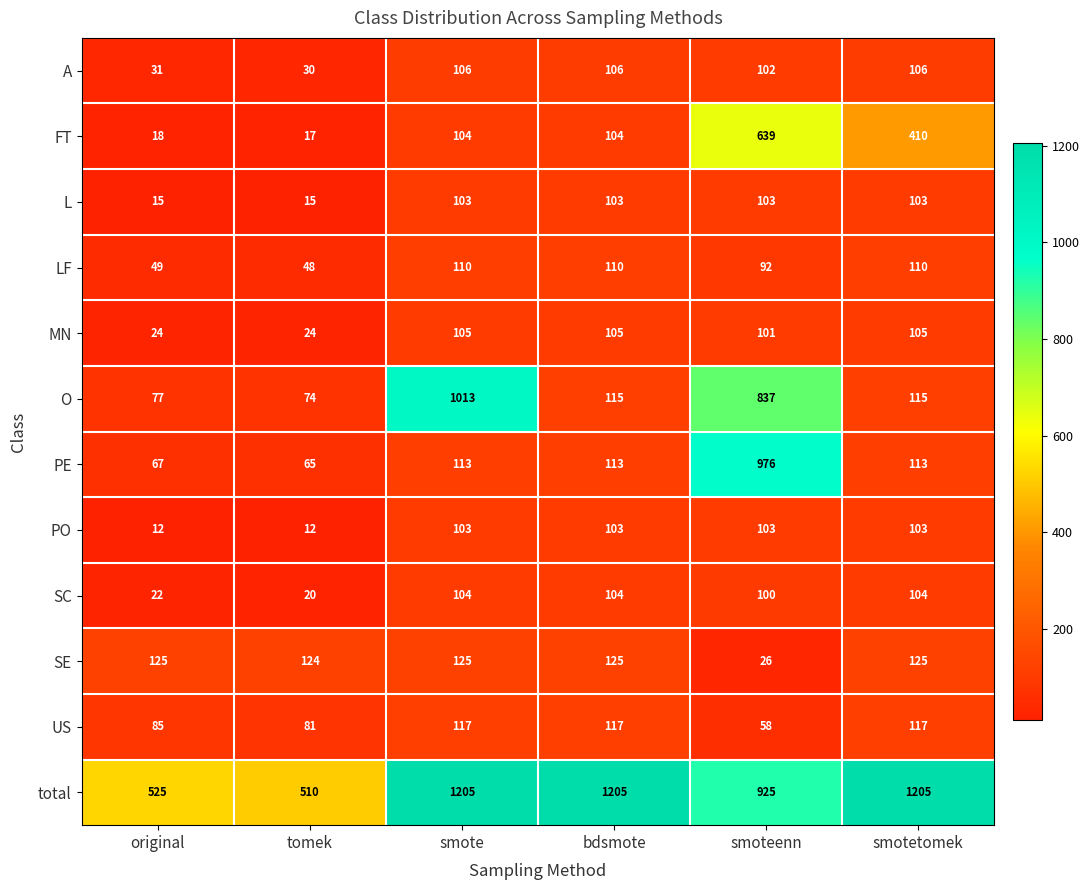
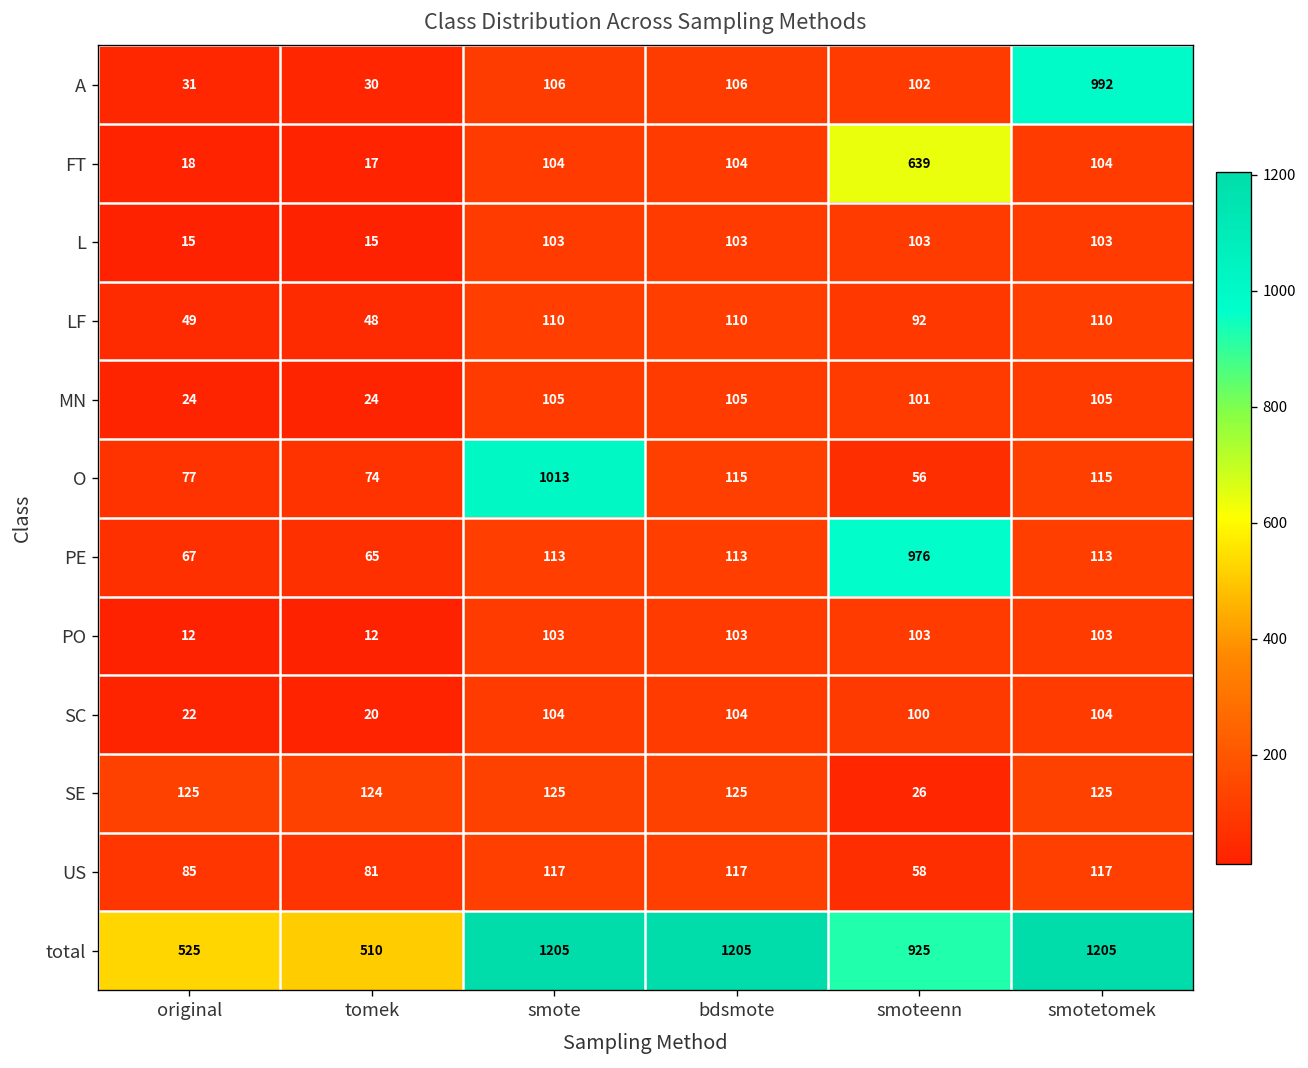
A, smotetomek: 106 -> 992
FT, smotetomek: 410 -> 104
O, smoteenn: 837 -> 56
